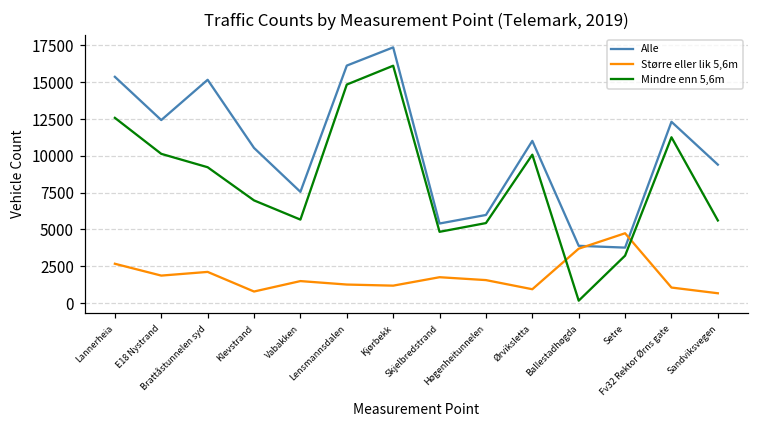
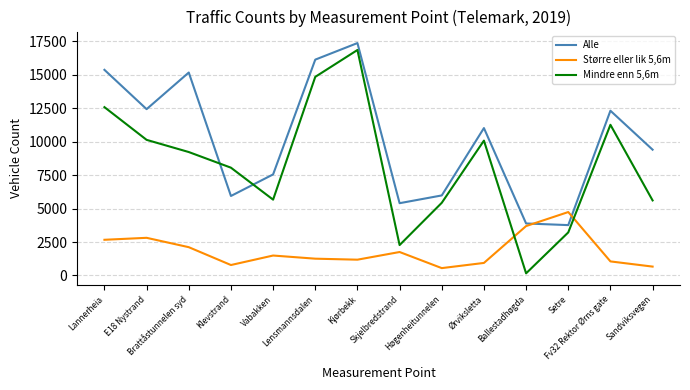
Større eller lik 5,6m, E18 Nystrand: 1900 -> 2800
Alle, Klevstrand: 10500 -> 5900
Mindre enn 5,6m, Klevstrand: 7000 -> 8100
Mindre enn 5,6m, Kjørbekk: 16100 -> 16900
Mindre enn 5,6m, Skjelbredstrand: 4800 -> 2300
Større eller lik 5,6m, Høgenheitunnelen: 1600 -> 600
